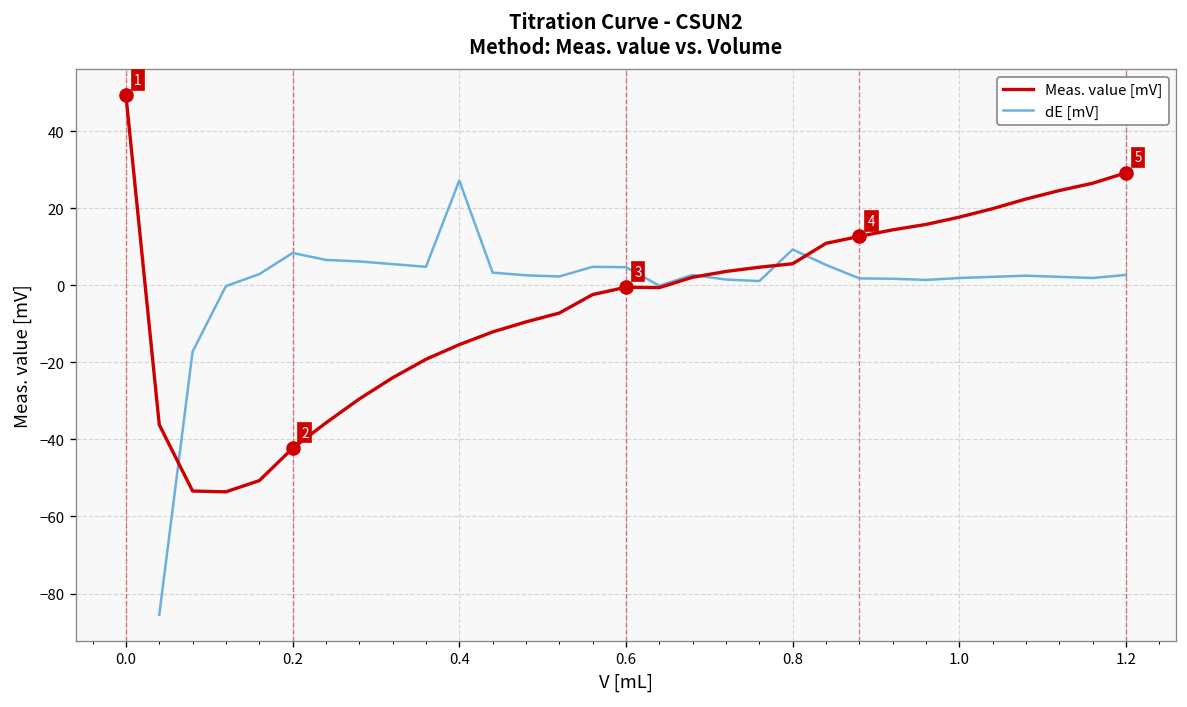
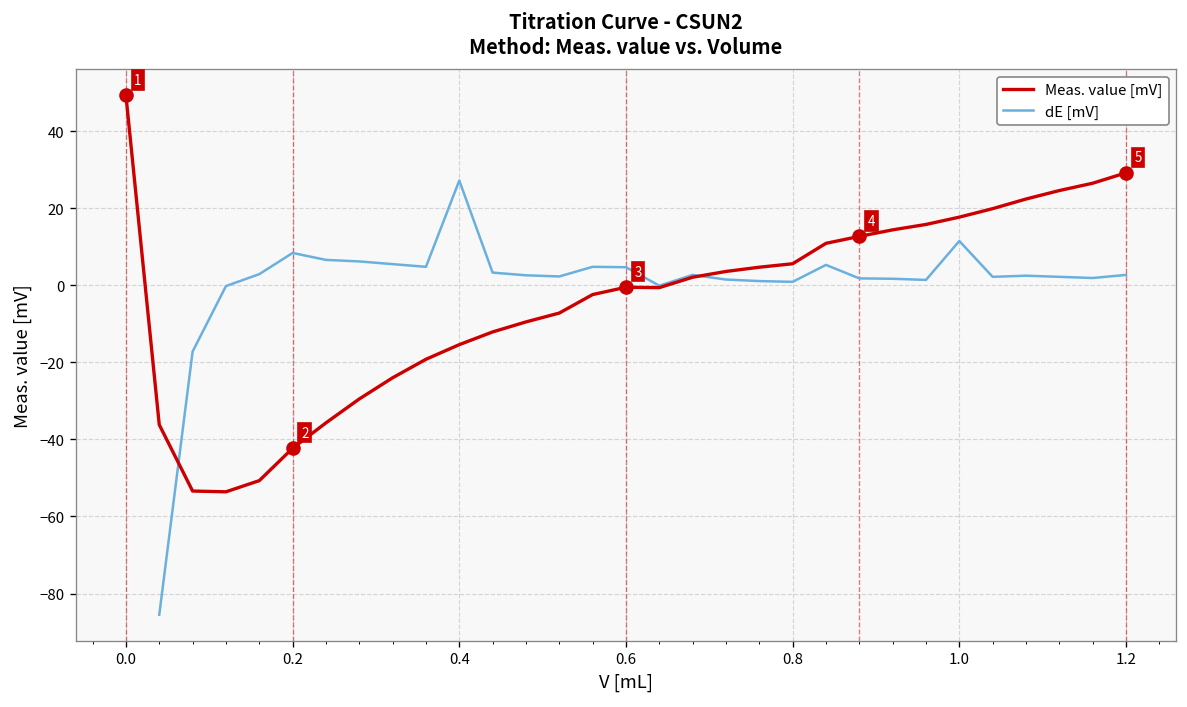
dE [mV], 0.8: 9 -> 1
dE [mV], 1.0: 2 -> 12
